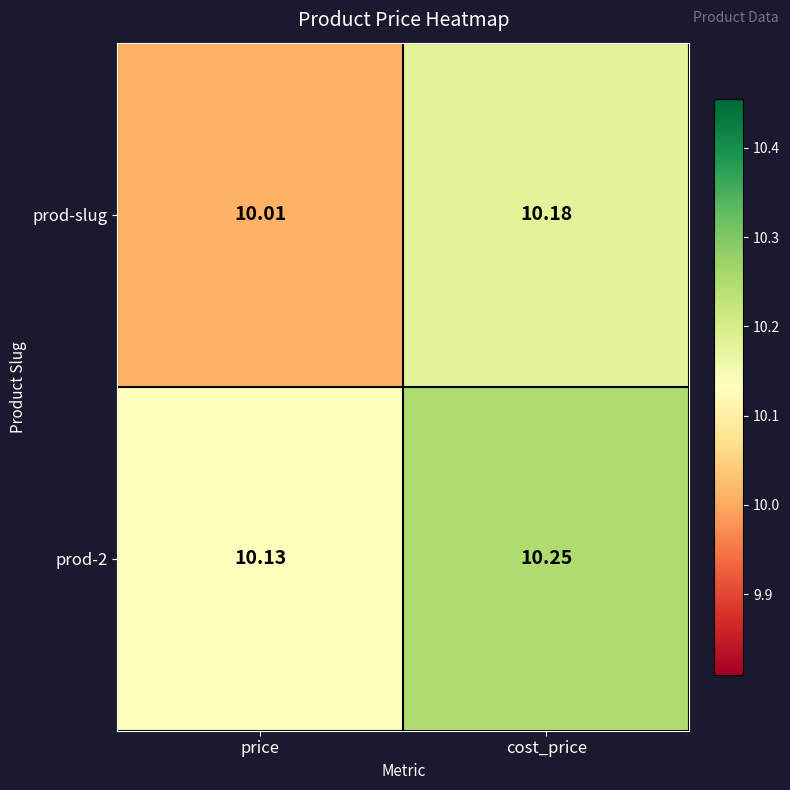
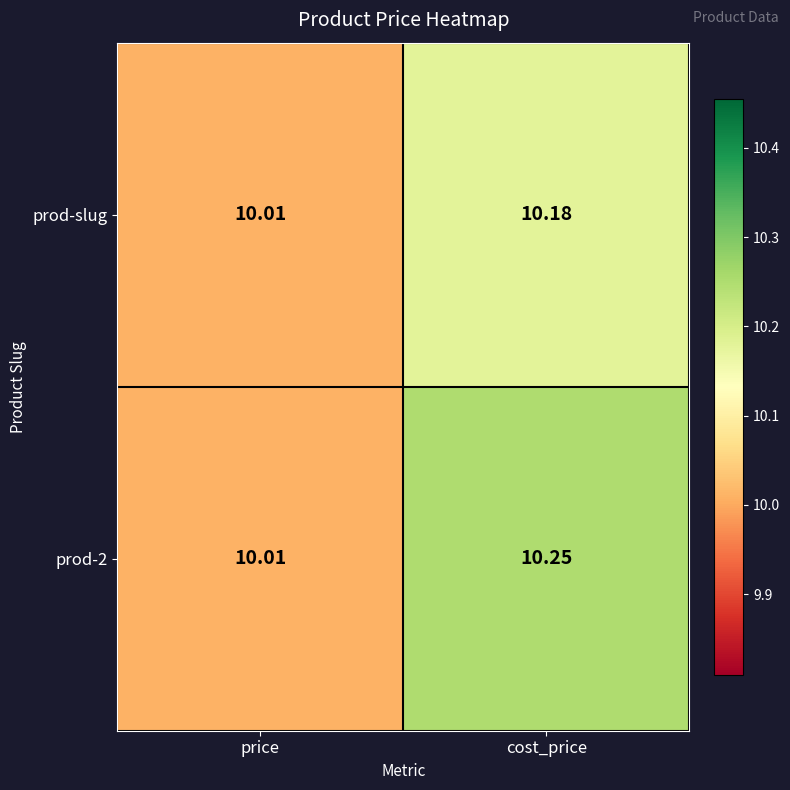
prod-2, price: 10.13 -> 10.01
